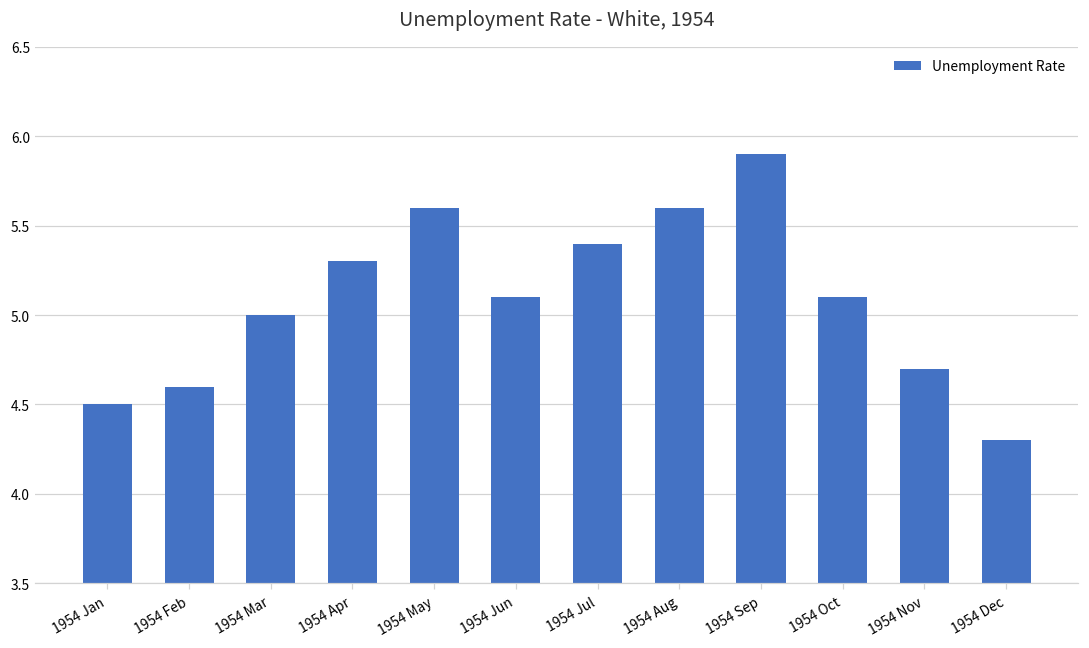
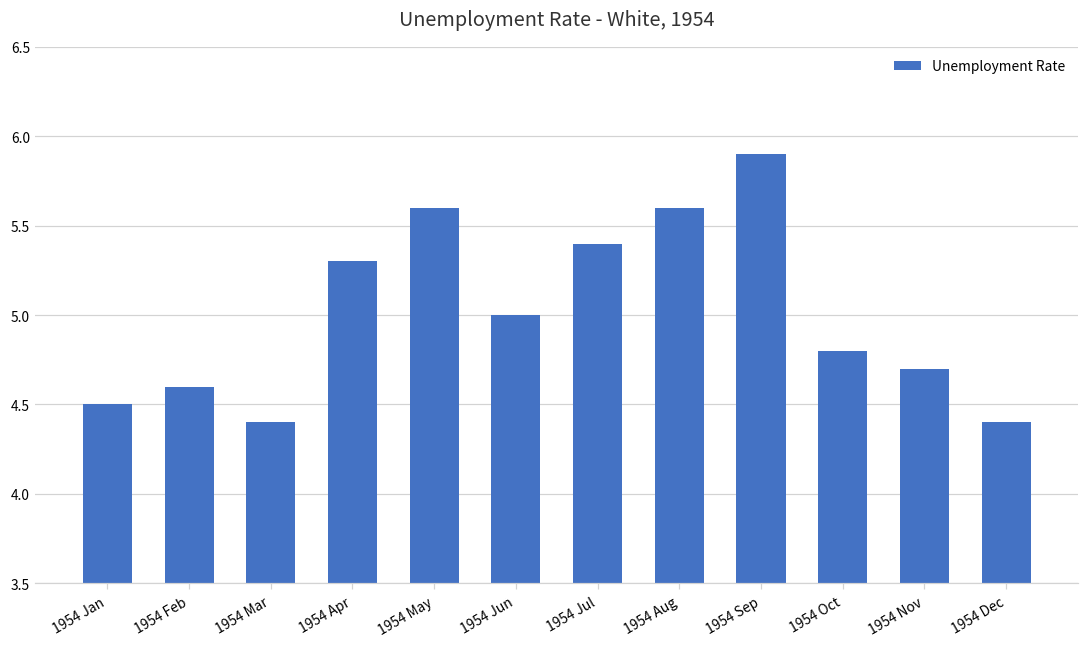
1954 Mar: 5.0 -> 4.4
1954 Jun: 5.1 -> 5.0
1954 Oct: 5.1 -> 4.8
1954 Dec: 4.3 -> 4.4
